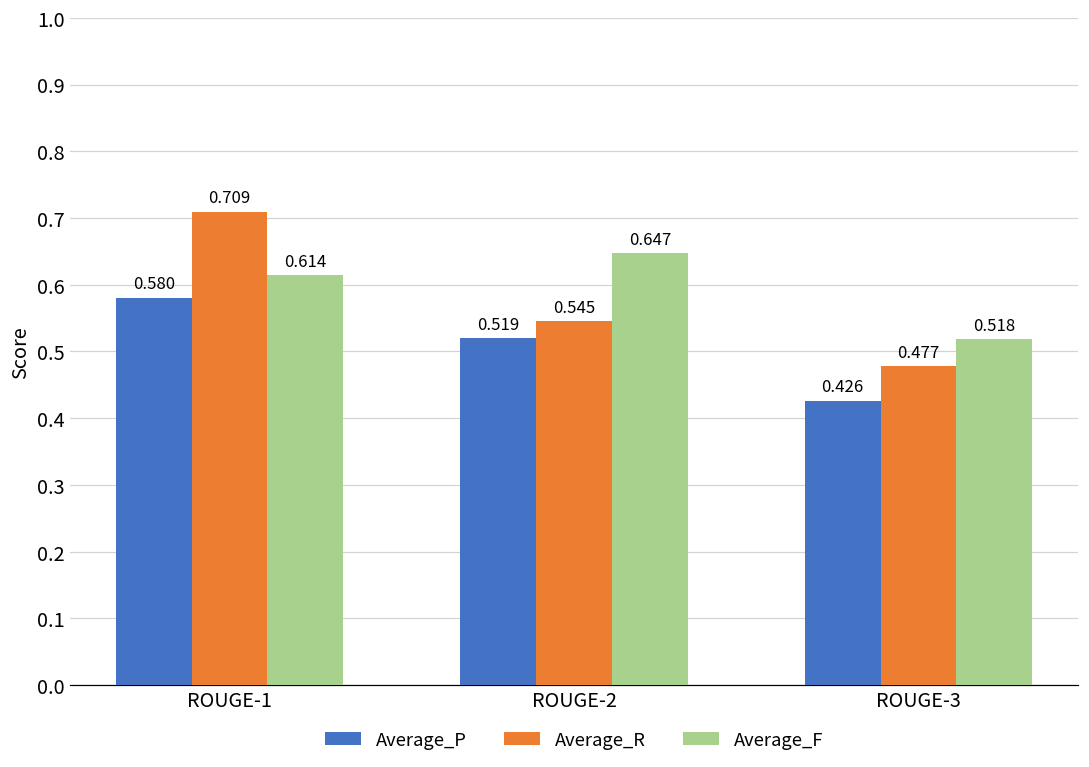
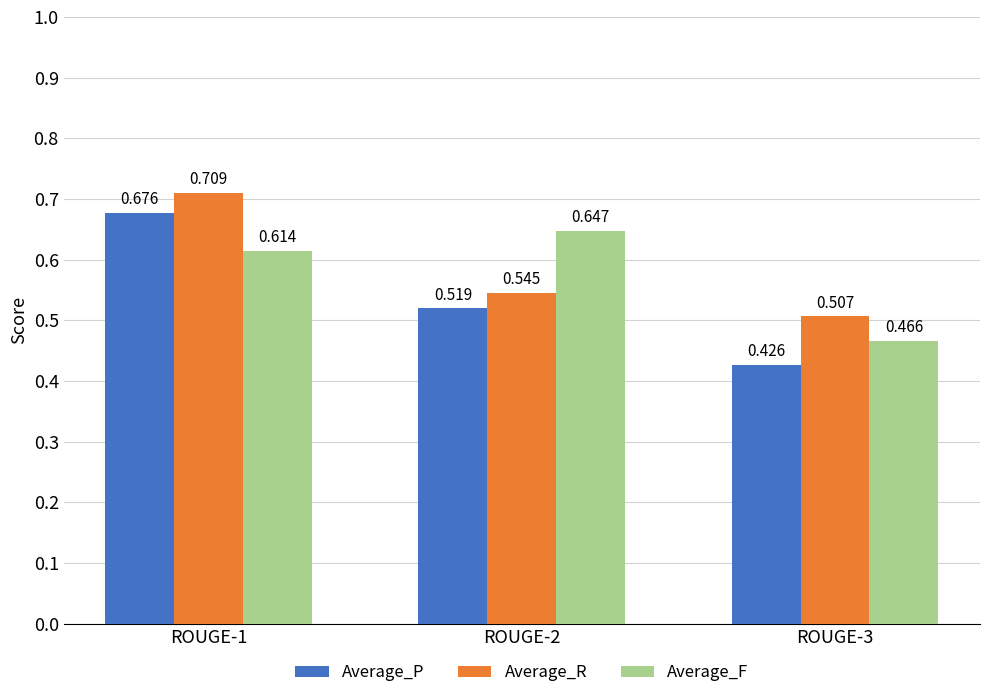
Average_P, ROUGE-1: 0.580 -> 0.676
Average_R, ROUGE-3: 0.477 -> 0.507
Average_F, ROUGE-3: 0.518 -> 0.466
